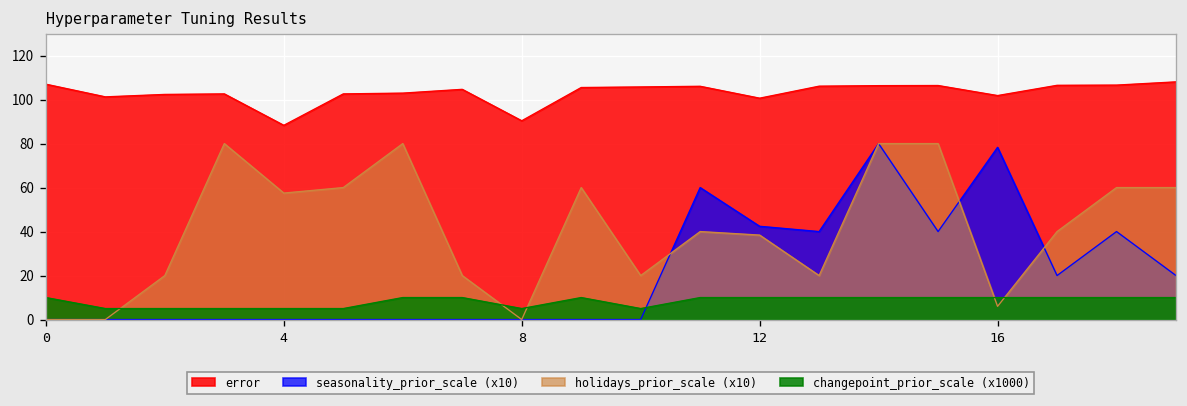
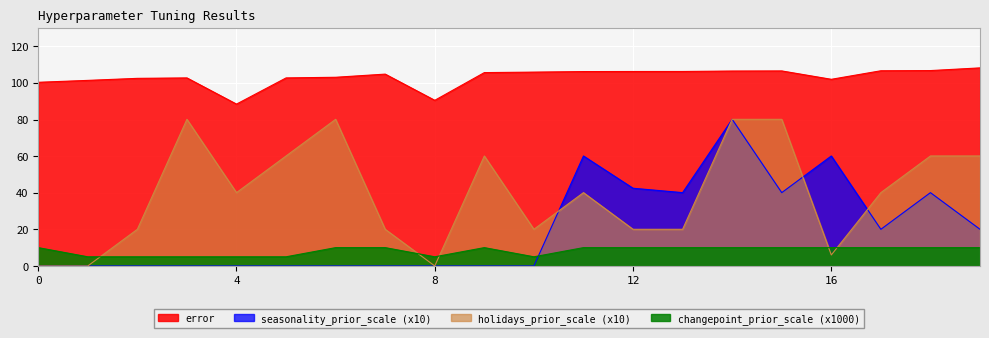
error, 0: 107 -> 100
holidays_prior_scale (x10), 4: 58 -> 40
error, 12: 101 -> 106
holidays_prior_scale (x10), 12: 39 -> 20
seasonality_prior_scale (x10), 16: 78 -> 60
